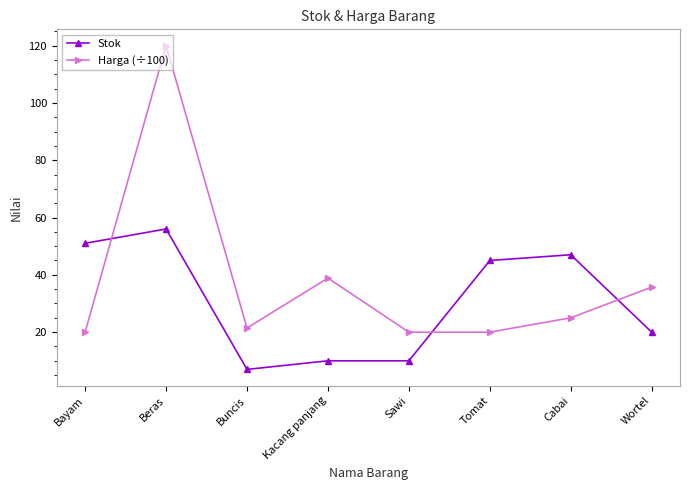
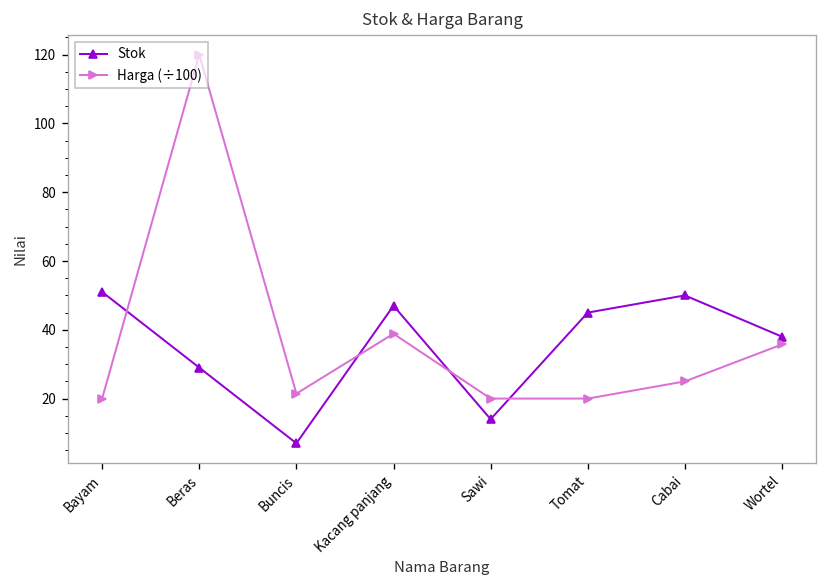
Stok, Beras: 56 -> 29
Stok, Kacang panjang: 10 -> 47
Stok, Sawi: 10 -> 14
Stok, Cabai: 47 -> 50
Stok, Wortel: 20 -> 38
